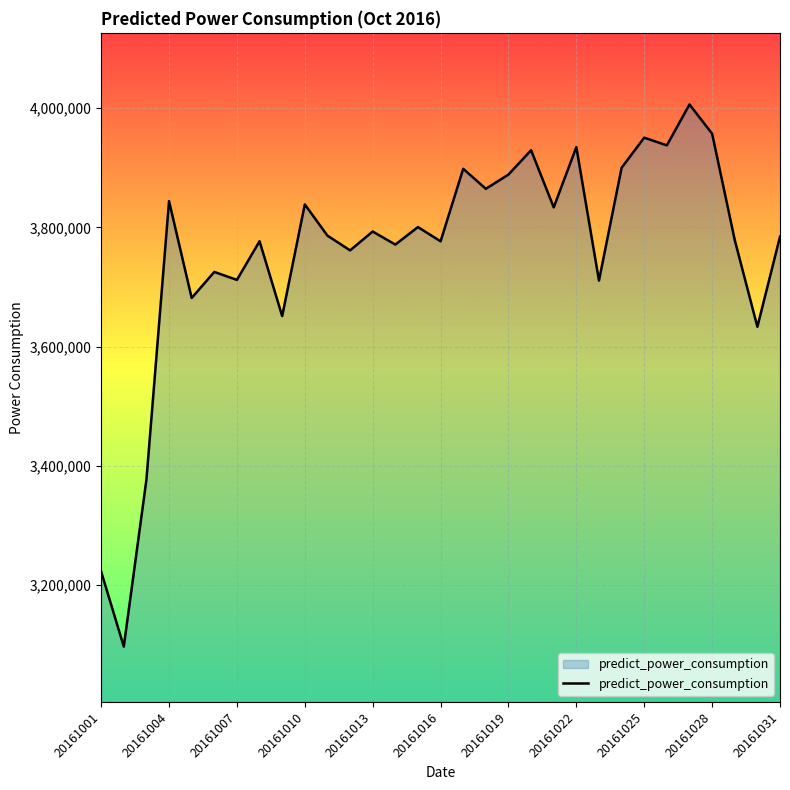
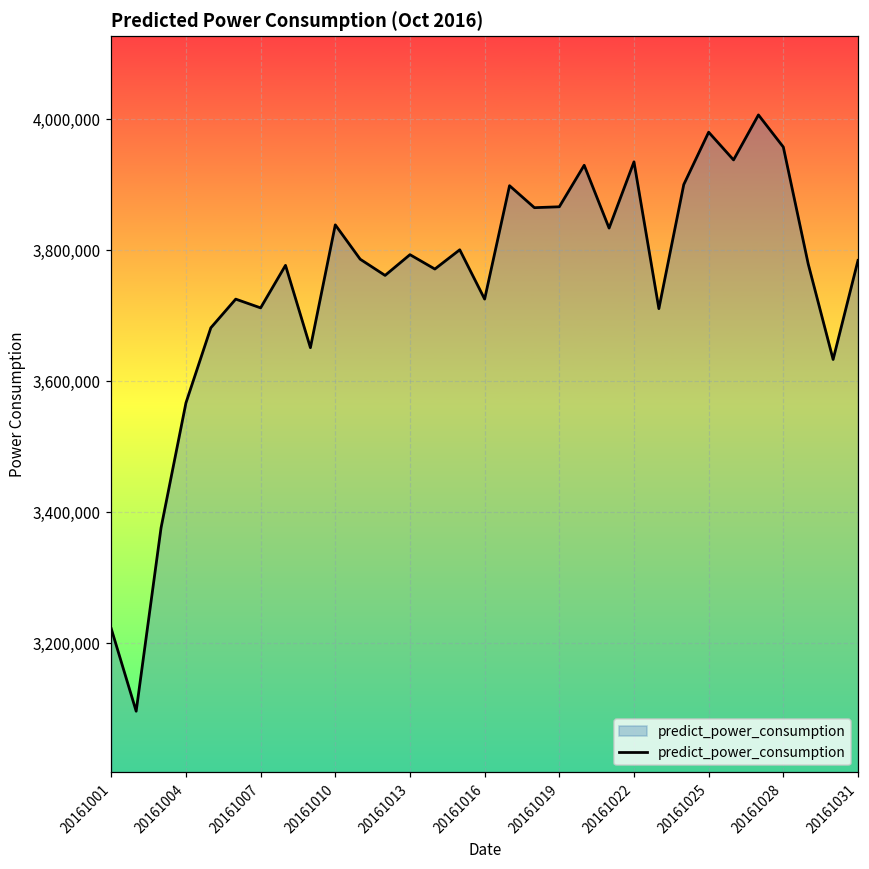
20161004: 3,840,000 -> 3,570,000
20161016: 3,780,000 -> 3,730,000
20161019: 3,890,000 -> 3,870,000
20161025: 3,950,000 -> 3,980,000
